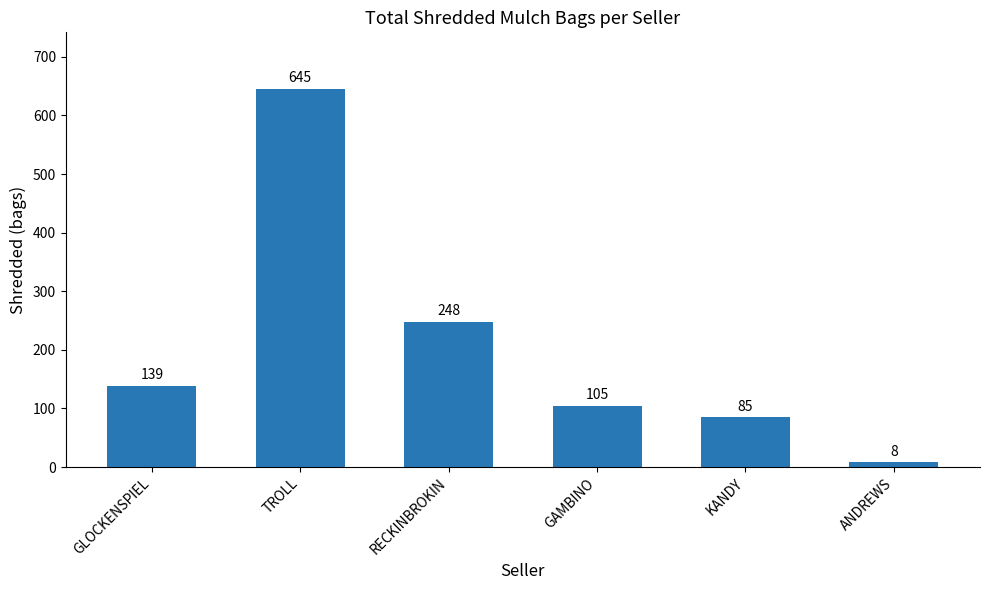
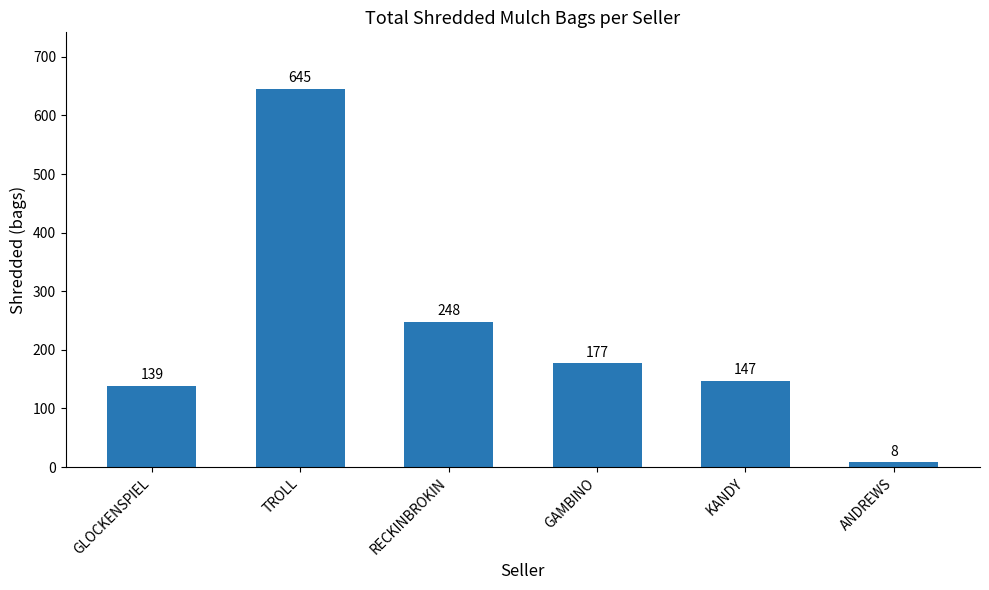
GAMBINO: 105 -> 177
KANDY: 85 -> 147
